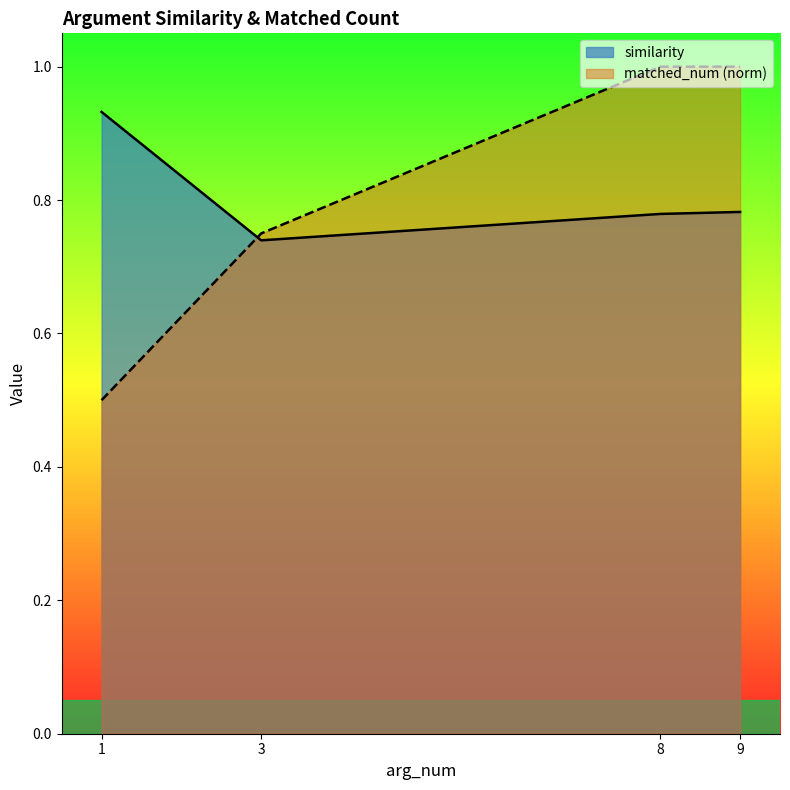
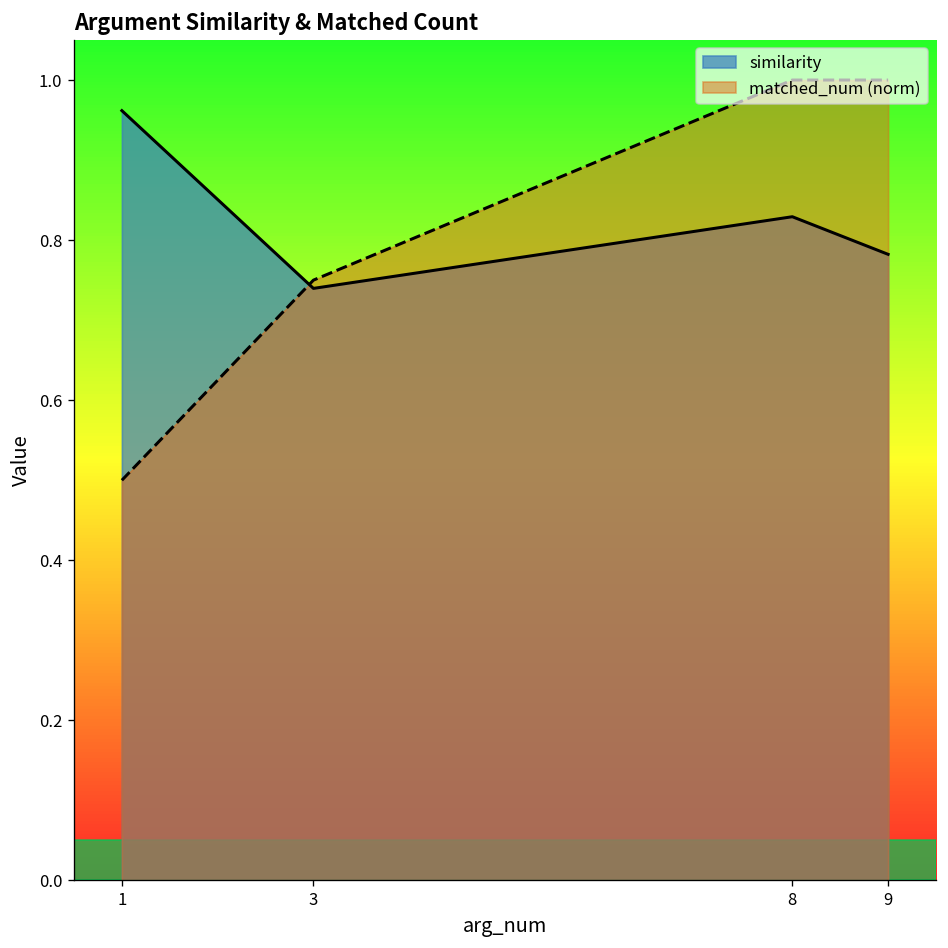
similarity, 1: 0.93 -> 0.96
similarity, 8: 0.78 -> 0.83
